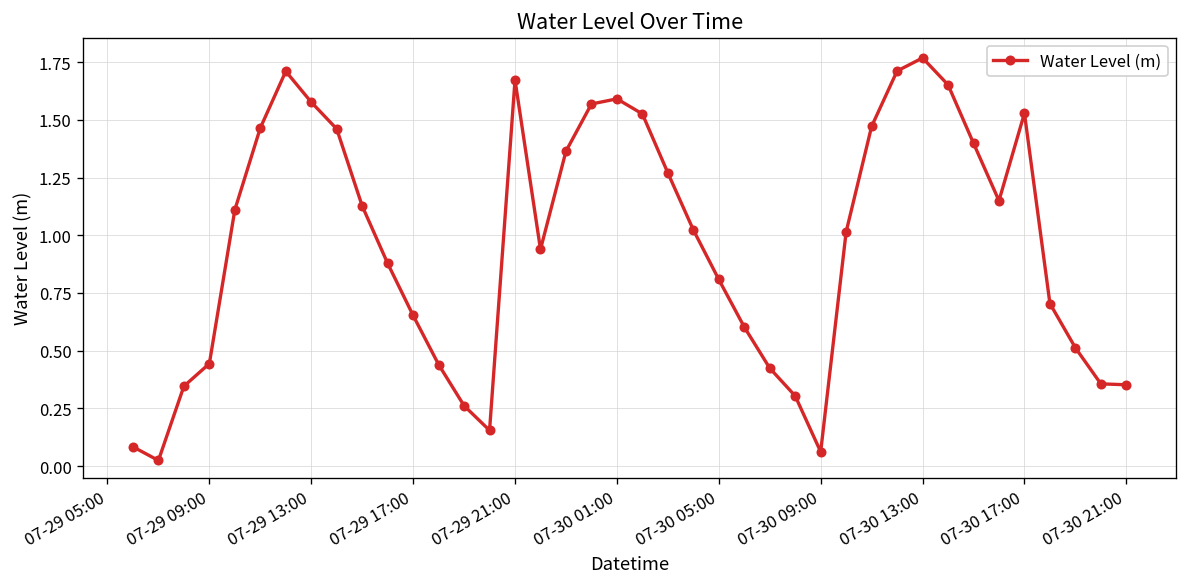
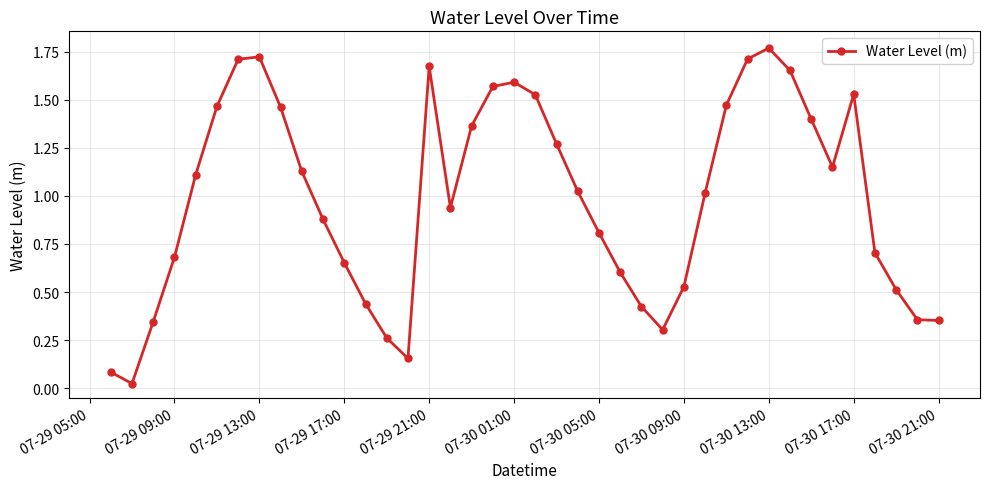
07-29 09:00: 0.44 -> 0.68
07-29 13:00: 1.58 -> 1.72
07-30 09:00: 0.06 -> 0.53
